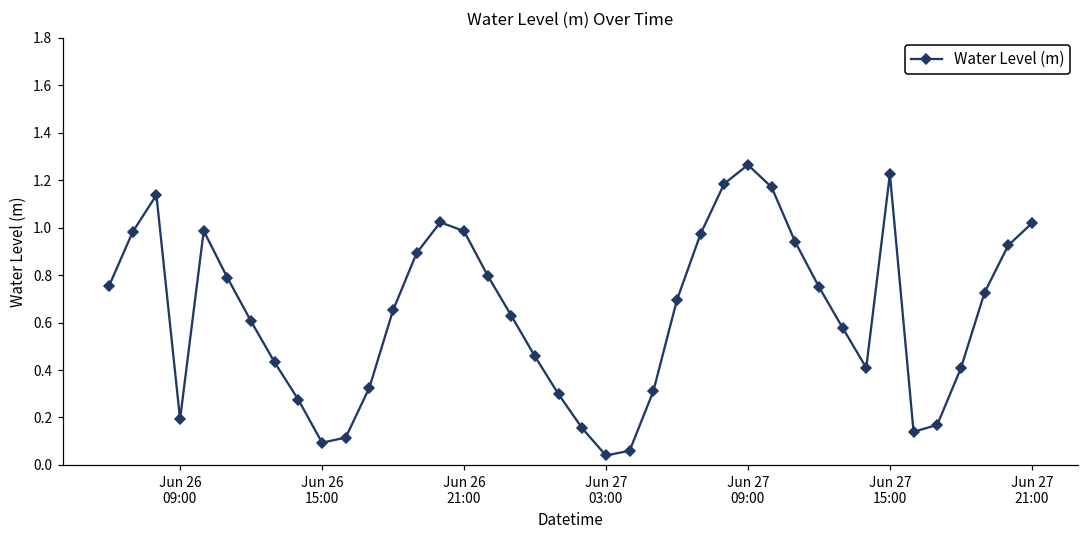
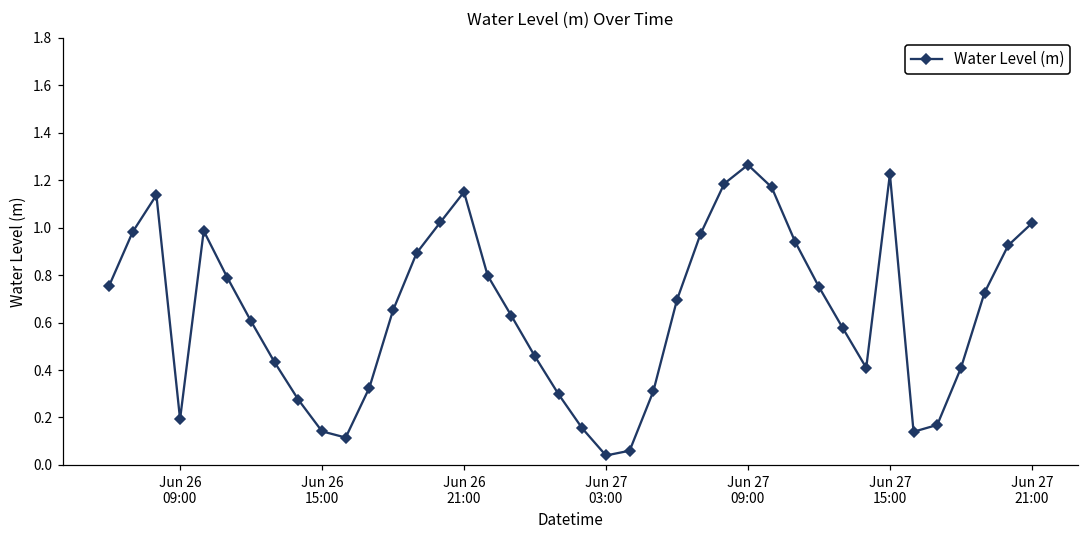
Jun 26 15:00: 0.09 -> 0.14
Jun 26 21:00: 0.98 -> 1.15
